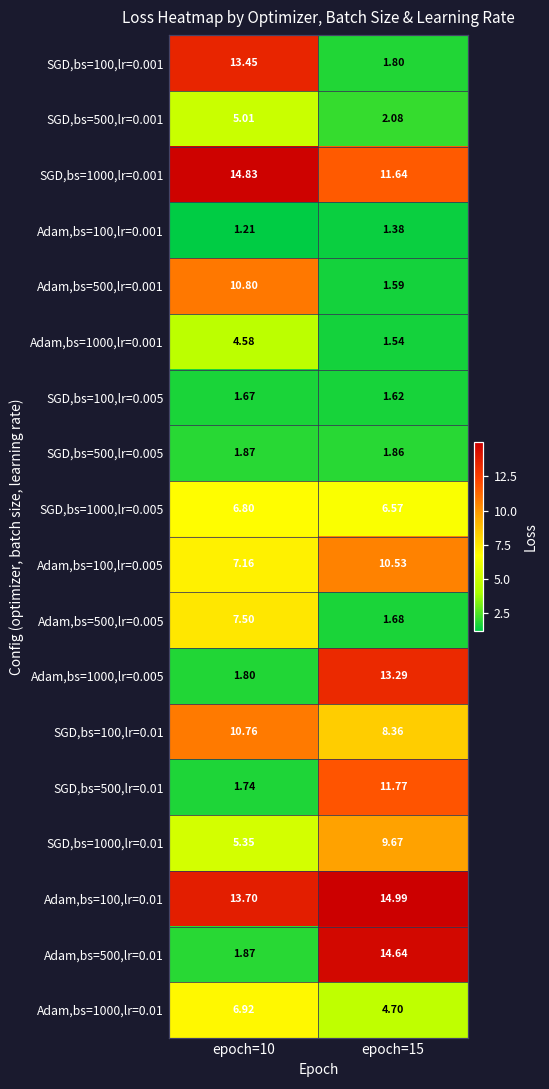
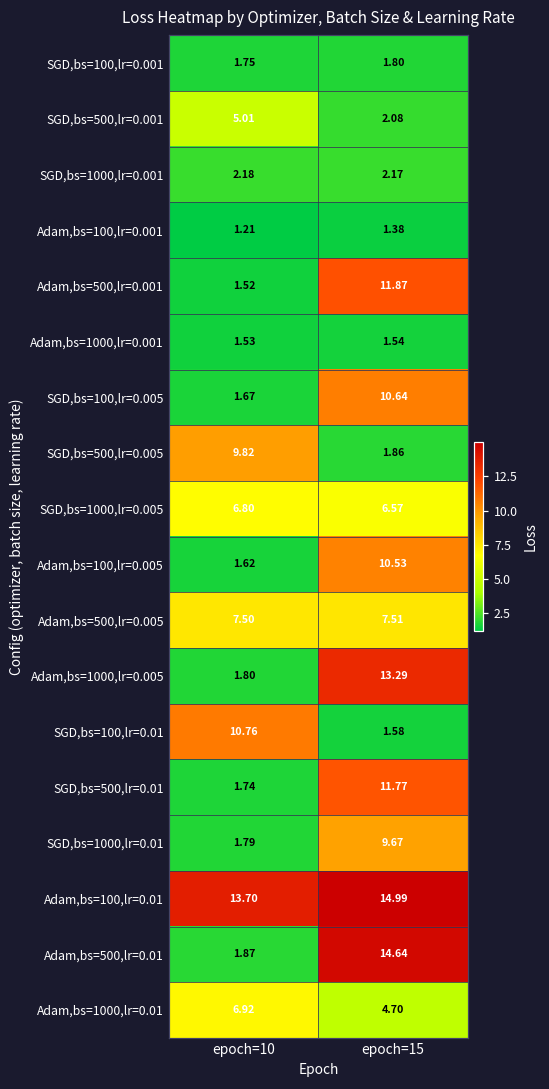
SGD,bs=100,lr=0.001, epoch=10: 13.45 -> 1.75
SGD,bs=1000,lr=0.001, epoch=10: 14.83 -> 2.18
SGD,bs=1000,lr=0.001, epoch=15: 11.64 -> 2.17
Adam,bs=500,lr=0.001, epoch=10: 10.80 -> 1.52
Adam,bs=500,lr=0.001, epoch=15: 1.59 -> 11.87
Adam,bs=1000,lr=0.001, epoch=10: 4.58 -> 1.53
SGD,bs=100,lr=0.005, epoch=15: 1.62 -> 10.64
SGD,bs=500,lr=0.005, epoch=10: 1.87 -> 9.82
Adam,bs=100,lr=0.005, epoch=10: 7.16 -> 1.62
Adam,bs=500,lr=0.005, epoch=15: 1.68 -> 7.51
SGD,bs=100,lr=0.01, epoch=15: 8.36 -> 1.58
SGD,bs=1000,lr=0.01, epoch=10: 5.35 -> 1.79
